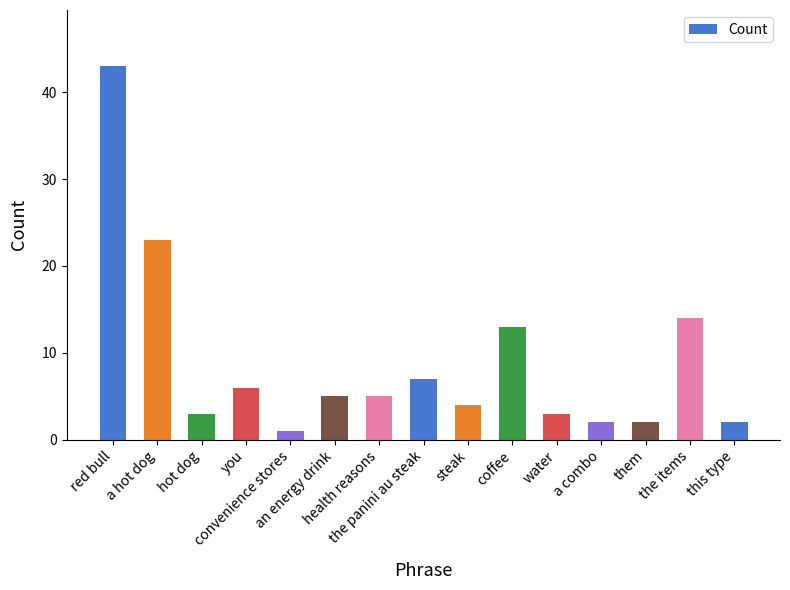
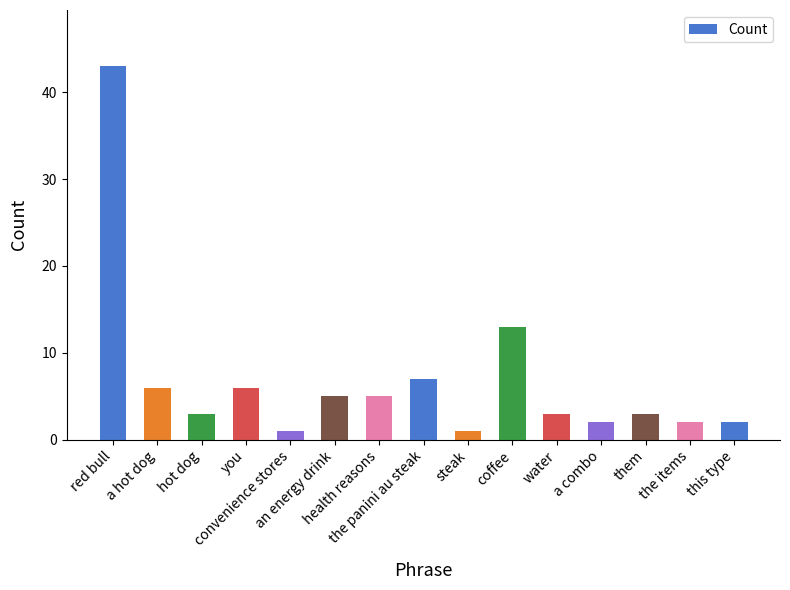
a hot dog: 23 -> 6
steak: 4 -> 1
them: 2 -> 3
the items: 14 -> 2
